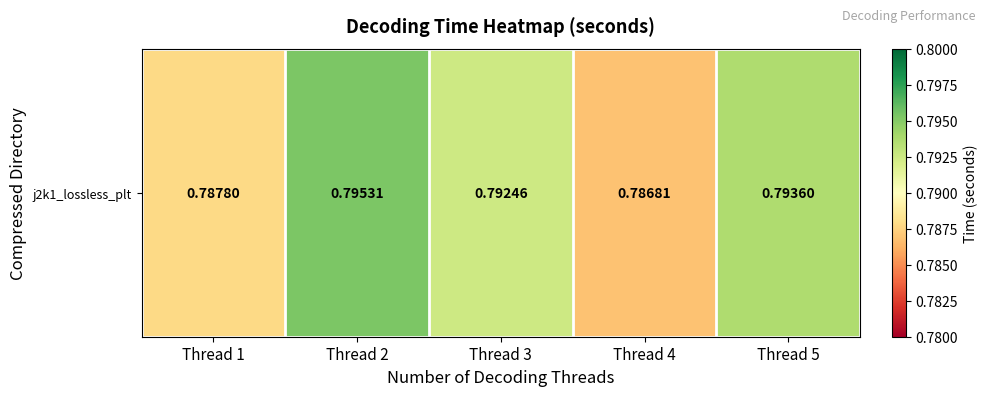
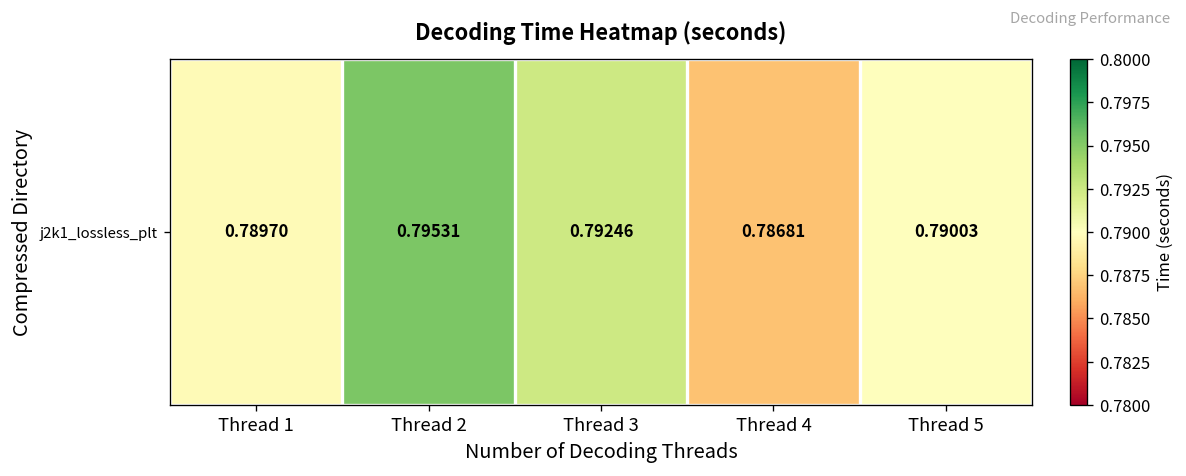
j2k1_lossless_plt, Thread 1: 0.78780 -> 0.78970
j2k1_lossless_plt, Thread 5: 0.79360 -> 0.79003
